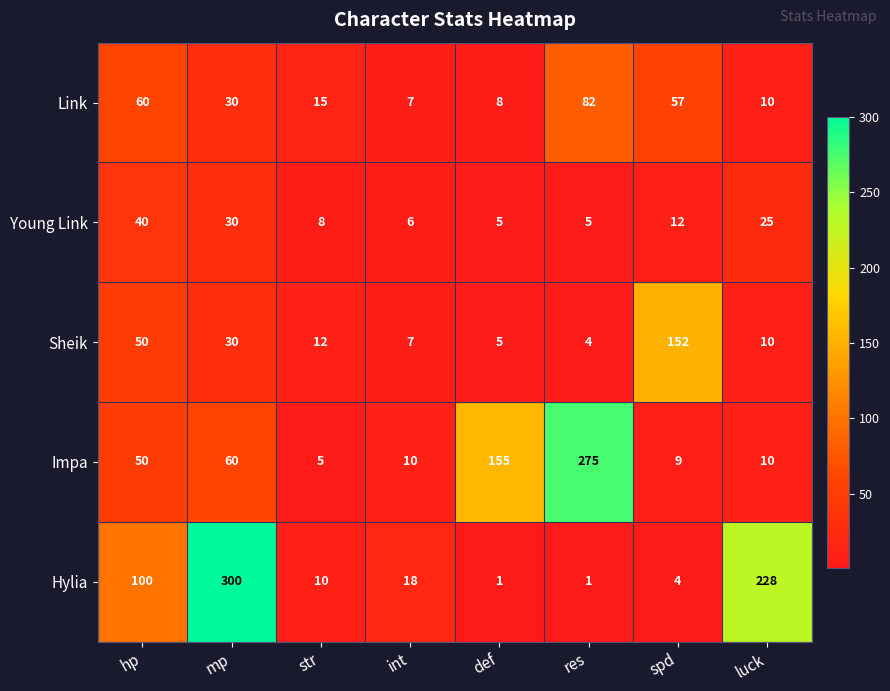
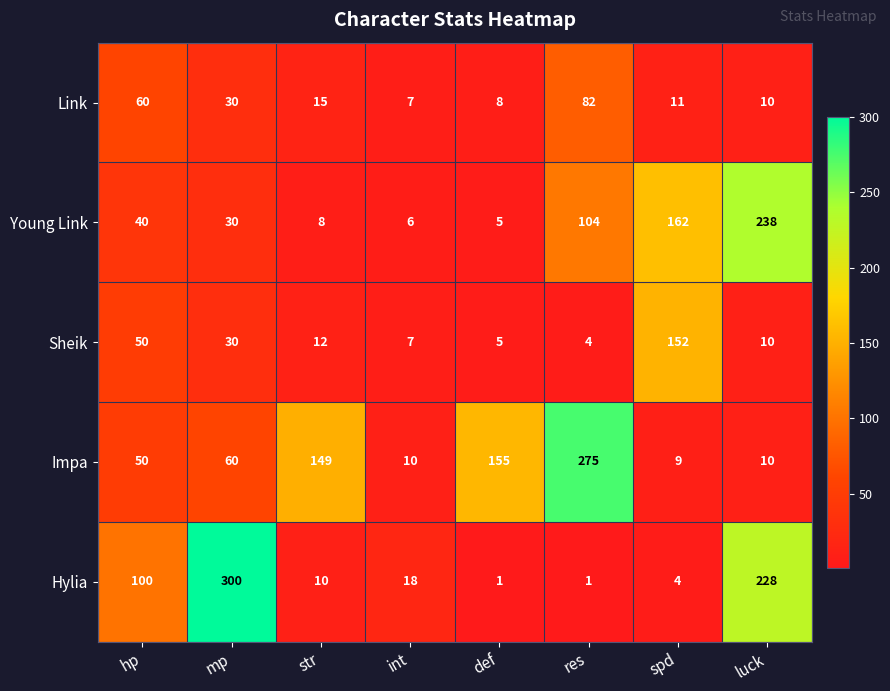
Link, spd: 57 -> 11
Young Link, res: 5 -> 104
Young Link, spd: 12 -> 162
Young Link, luck: 25 -> 238
Impa, str: 5 -> 149
